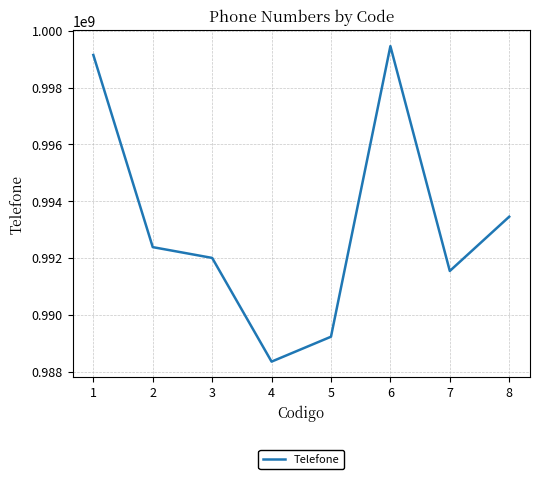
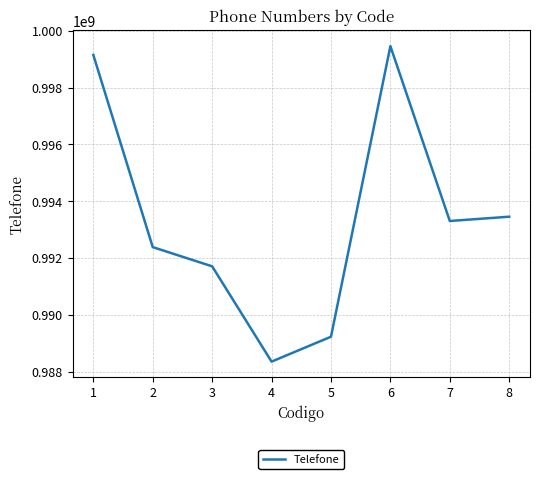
3: 992000000 -> 991700000
7: 991500000 -> 993300000
